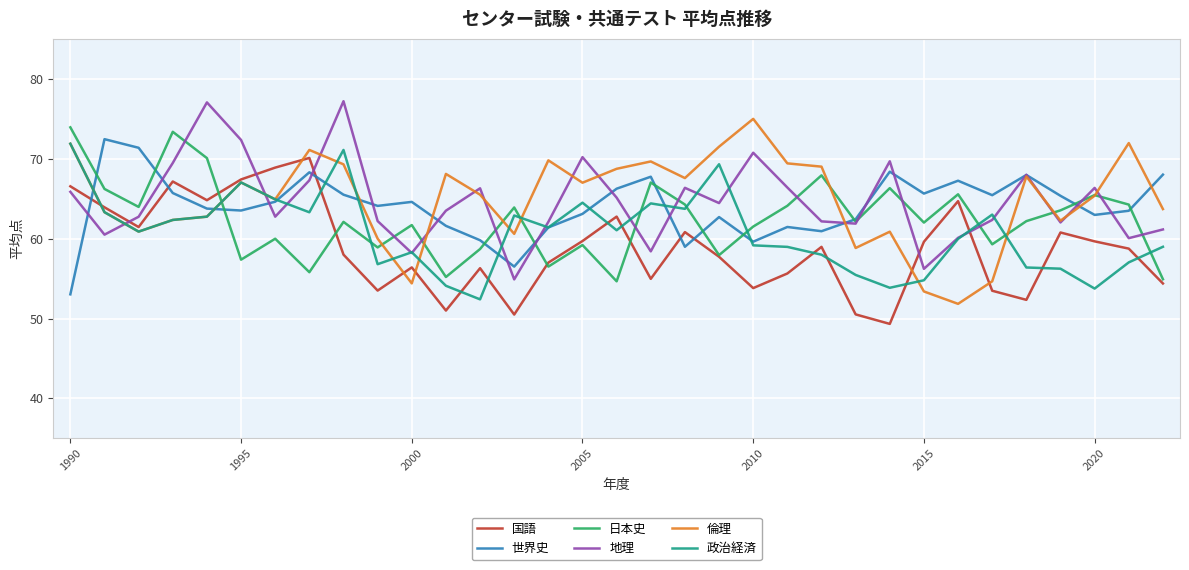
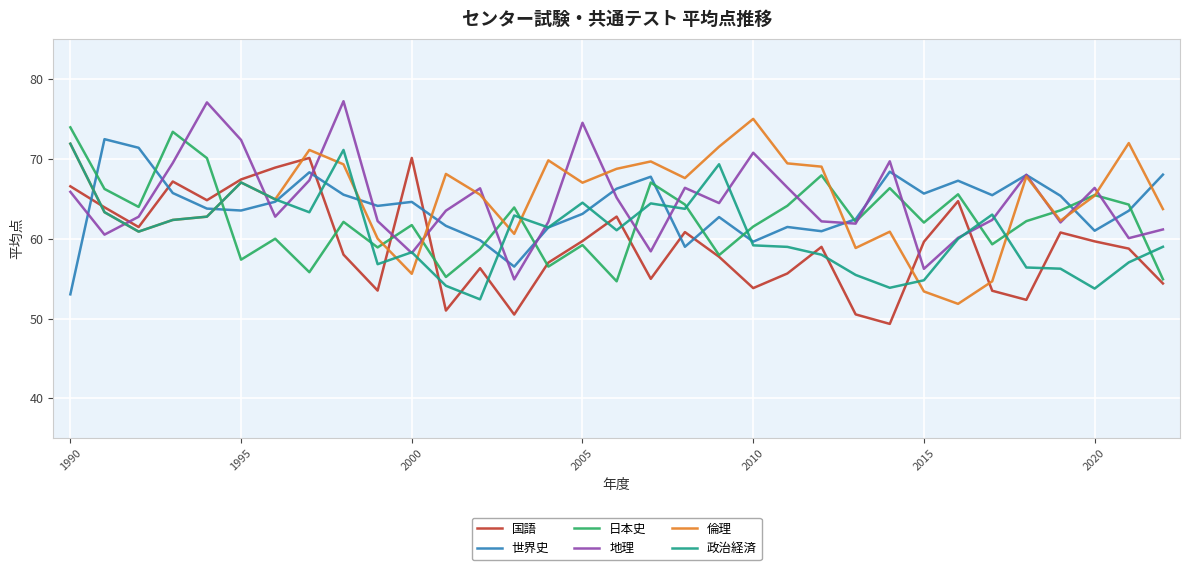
国語, 2000: 56 -> 70
倫理, 2000: 54 -> 56
地理, 2005: 70 -> 75
世界史, 2020: 63 -> 61
